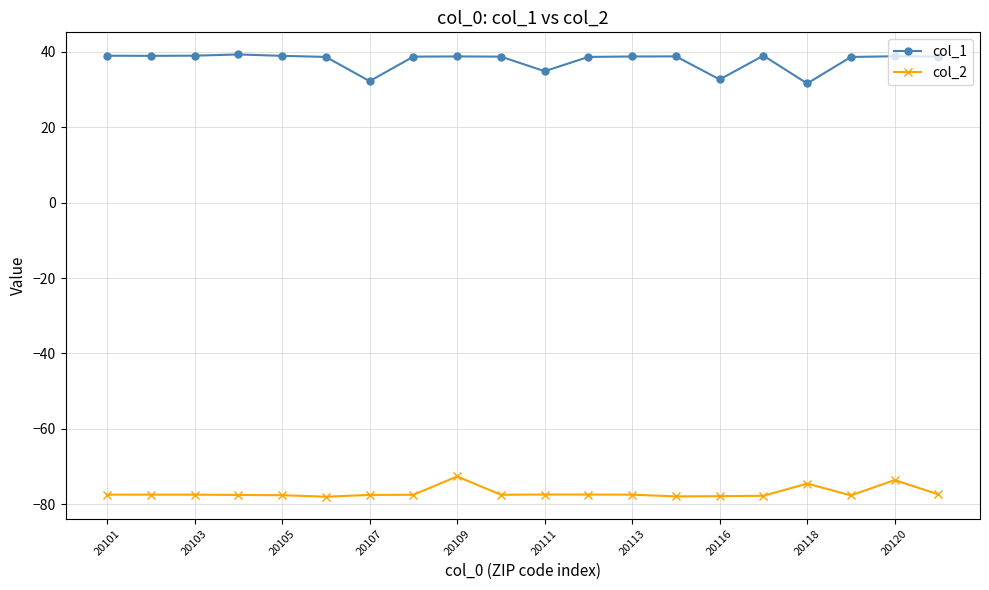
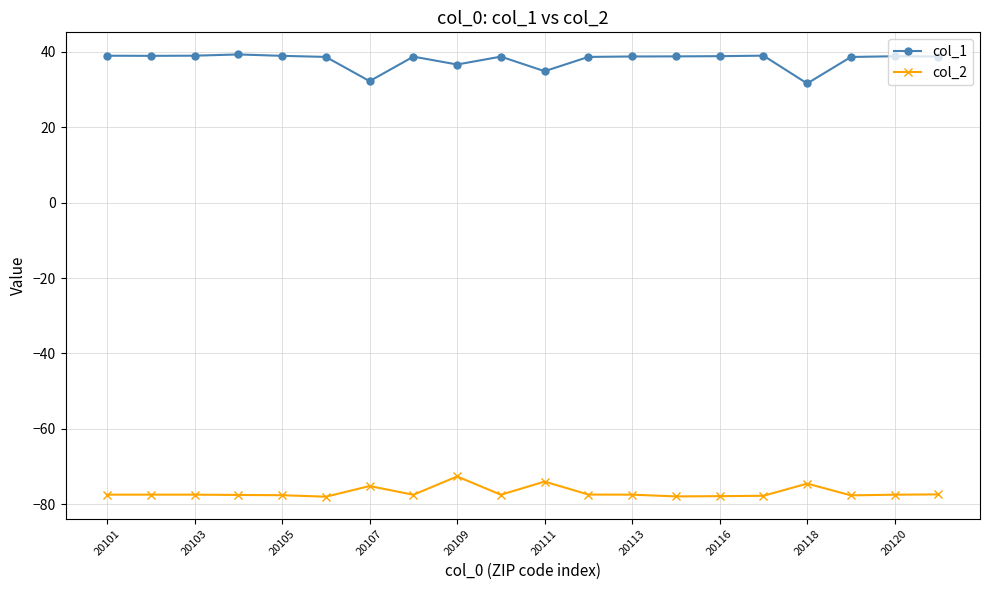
col_2, 20107: -78 -> -75
col_1, 20109: 39 -> 37
col_2, 20111: -77 -> -74
col_1, 20116: 33 -> 39
col_2, 20120: -74 -> -77
